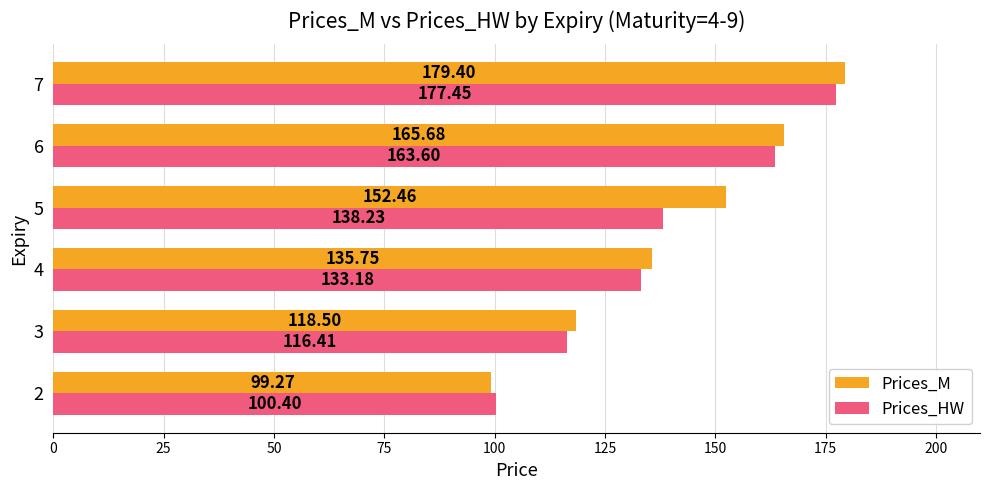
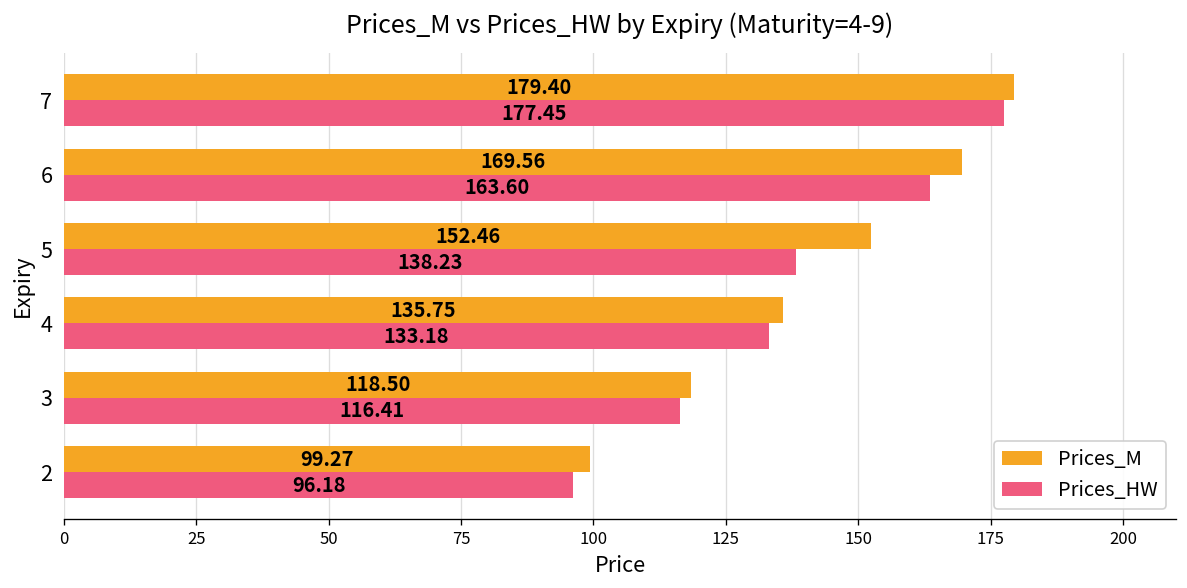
Prices_M, 6: 165.68 -> 169.56
Prices_HW, 2: 100.40 -> 96.18
